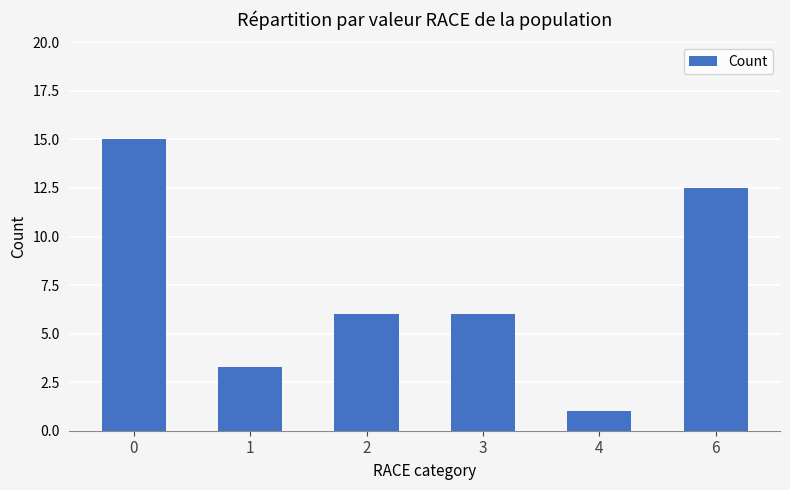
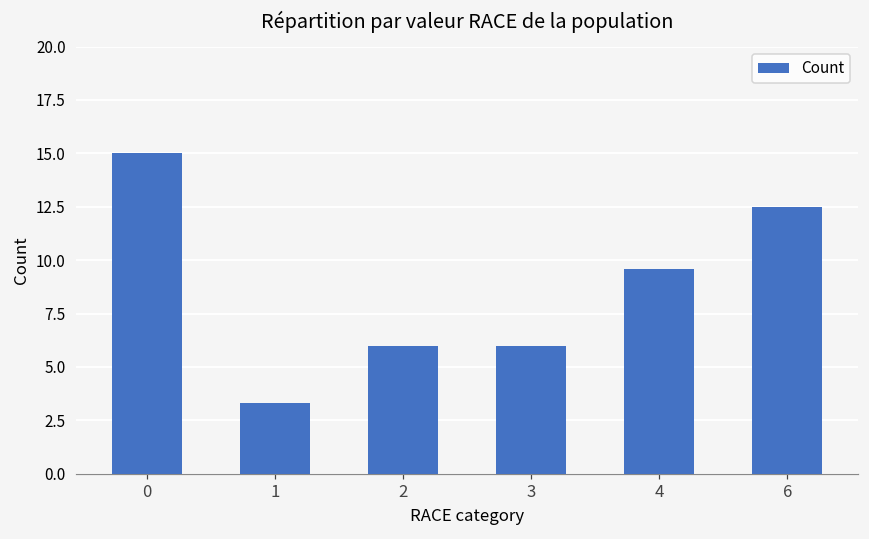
4: 1.0 -> 9.6
